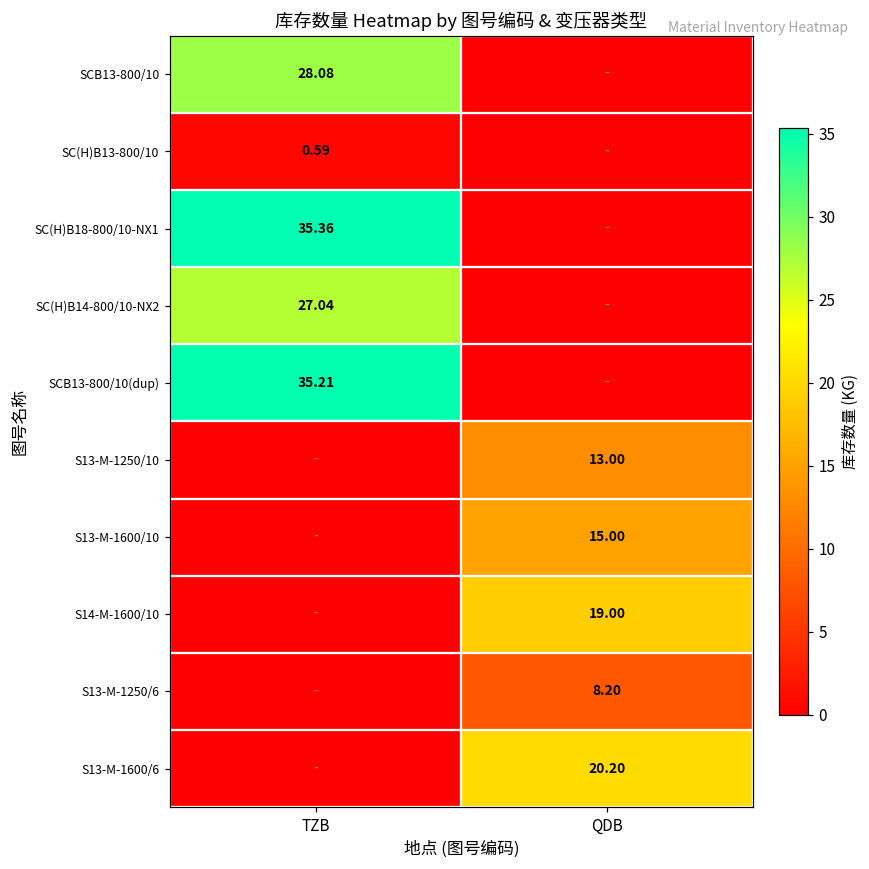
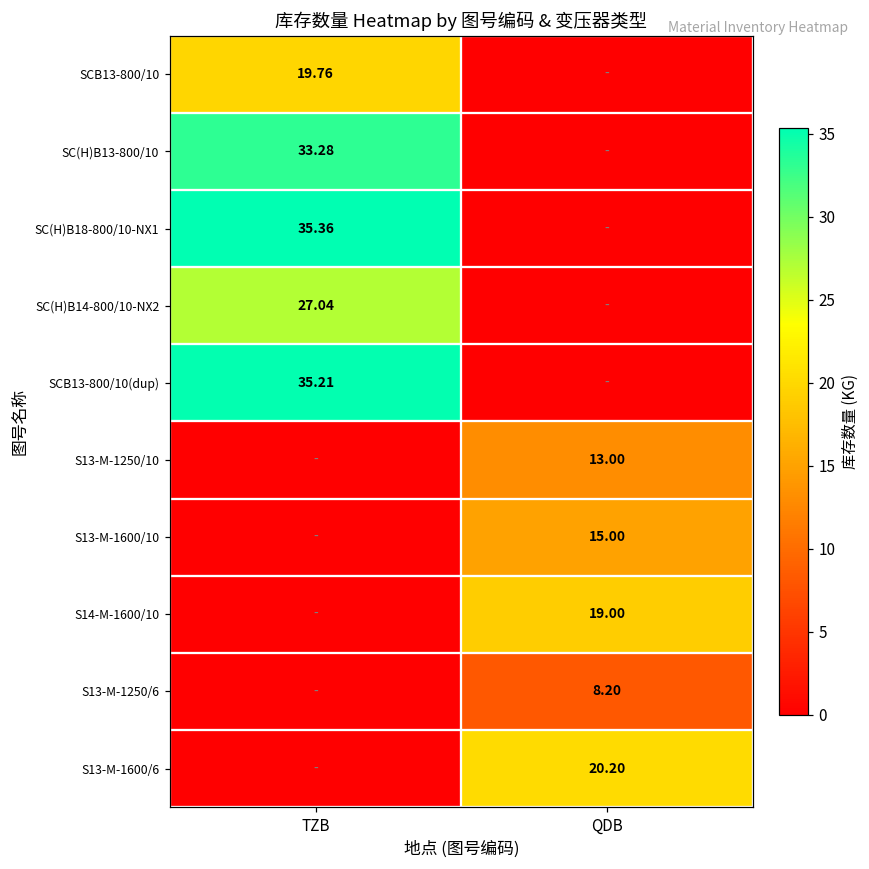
SCB13-800/10, TZB: 28.08 -> 19.76
SC(H)B13-800/10, TZB: 0.59 -> 33.28
